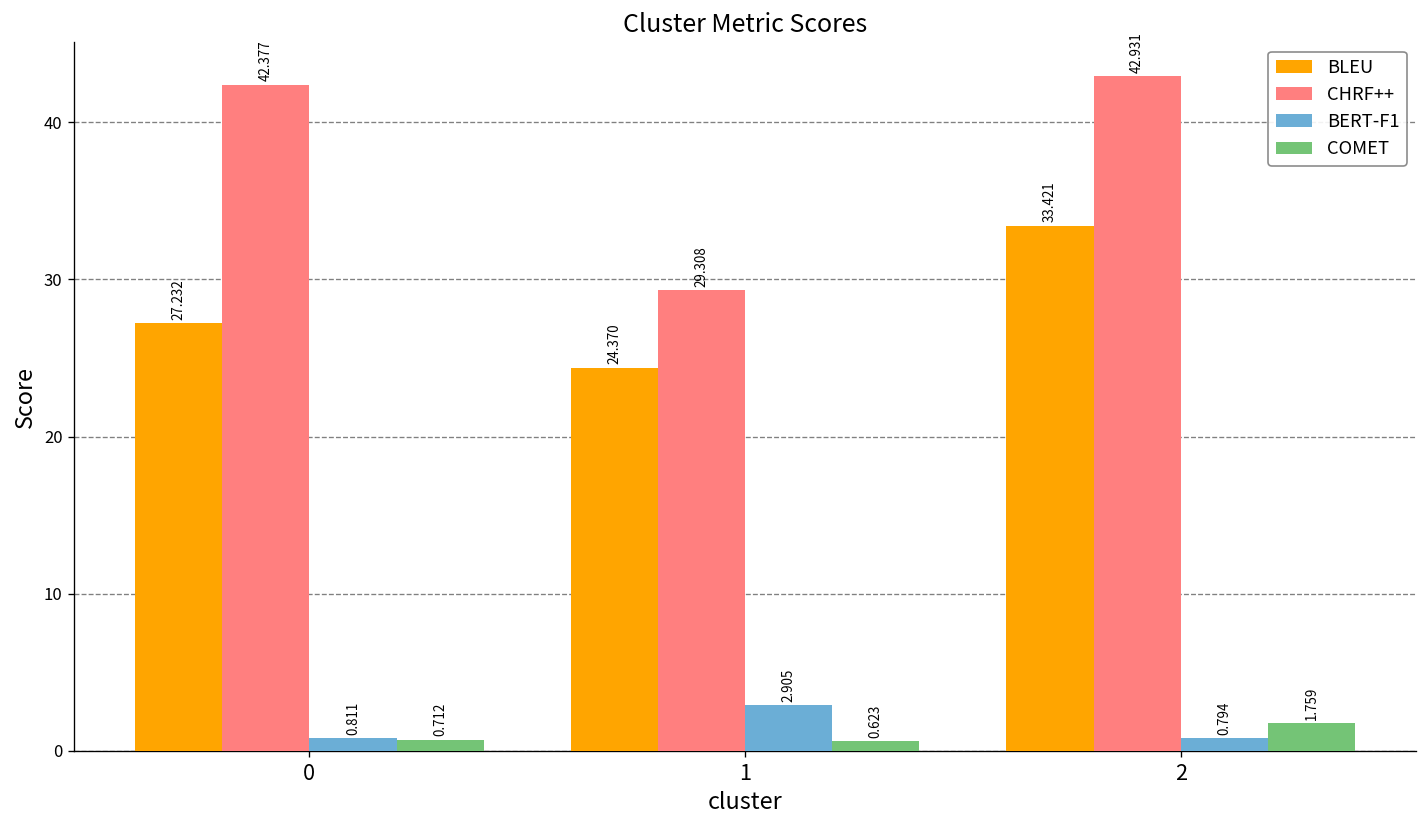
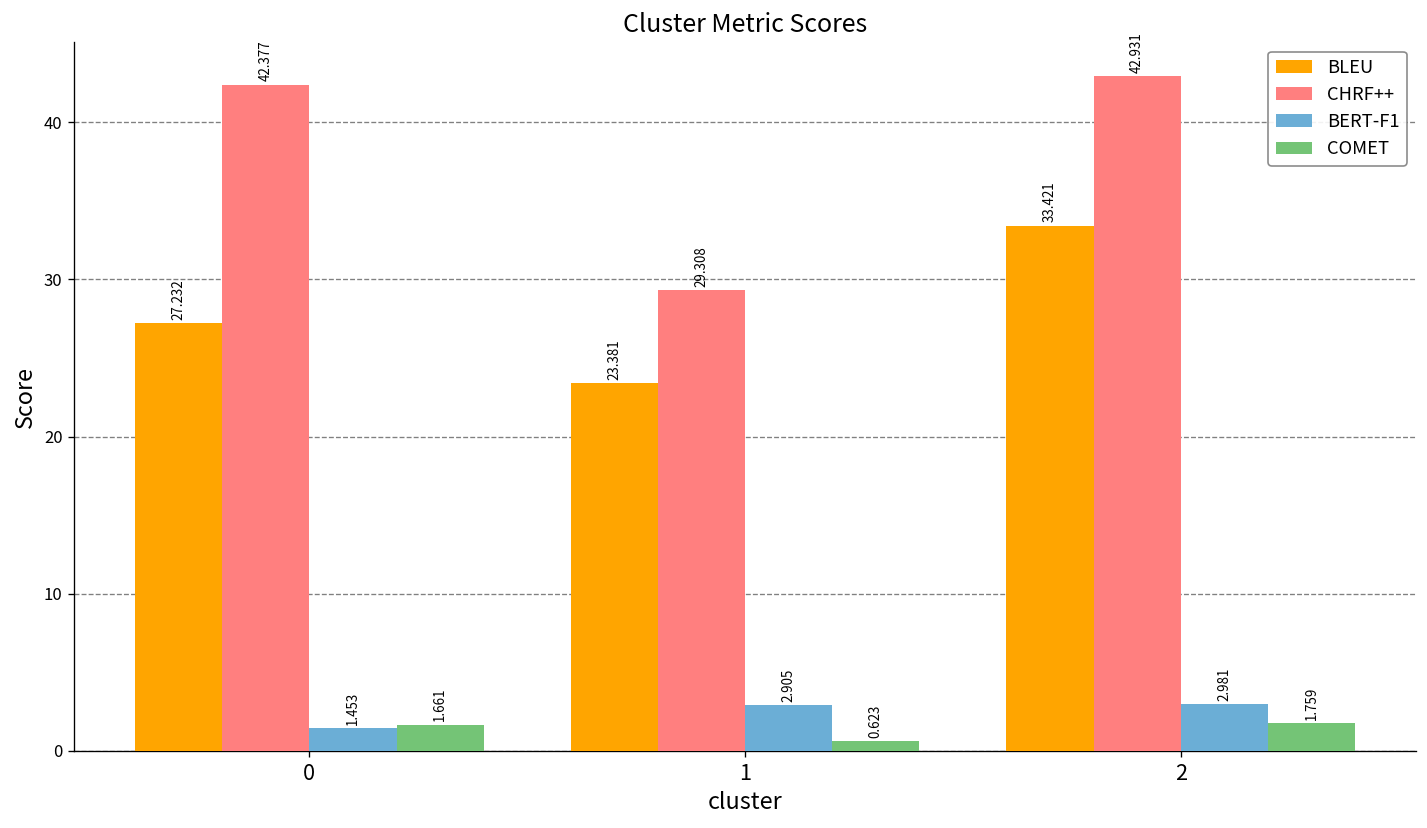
BERT-F1, 0: 0.811 -> 1.453
COMET, 0: 0.712 -> 1.661
BLEU, 1: 24.370 -> 23.381
BERT-F1, 2: 0.794 -> 2.981
